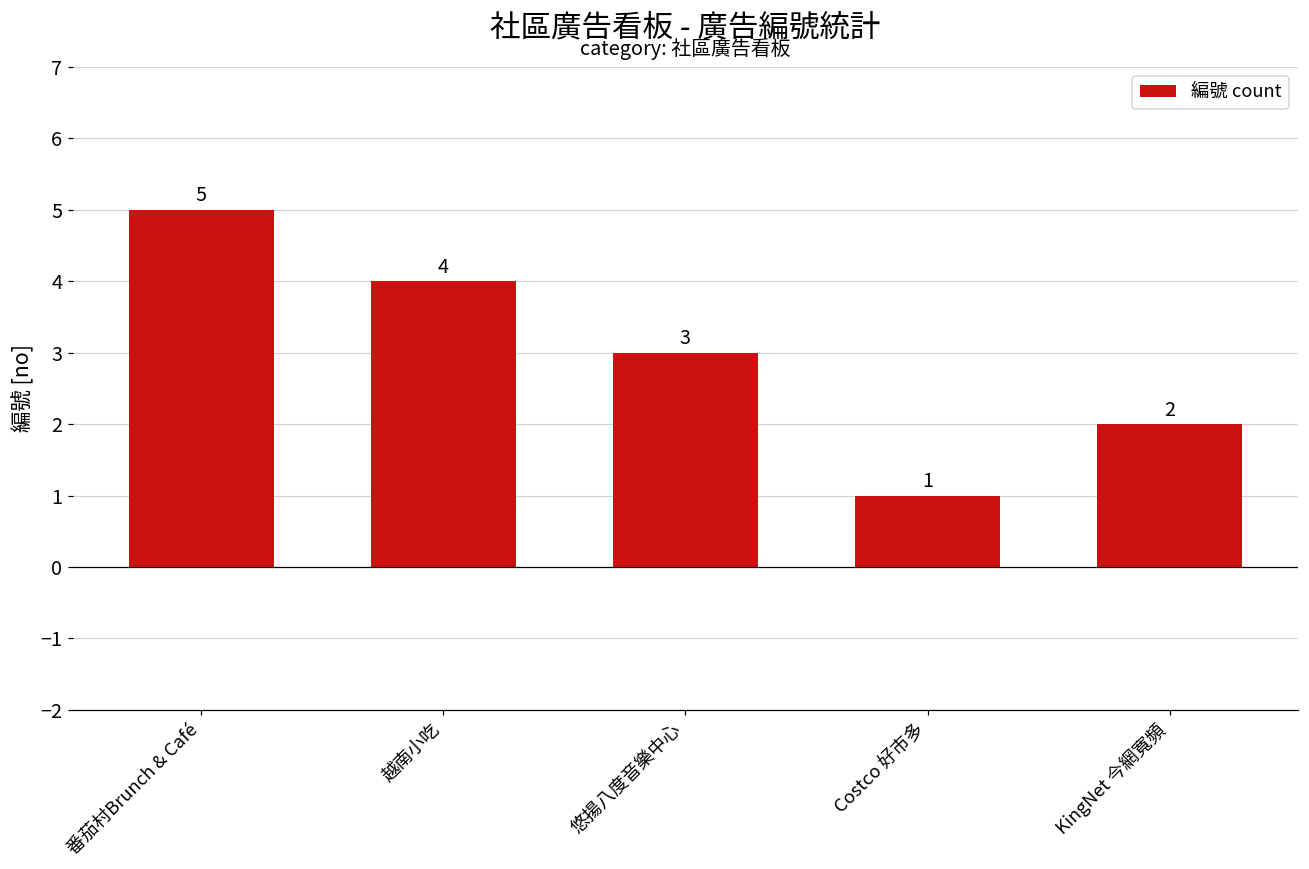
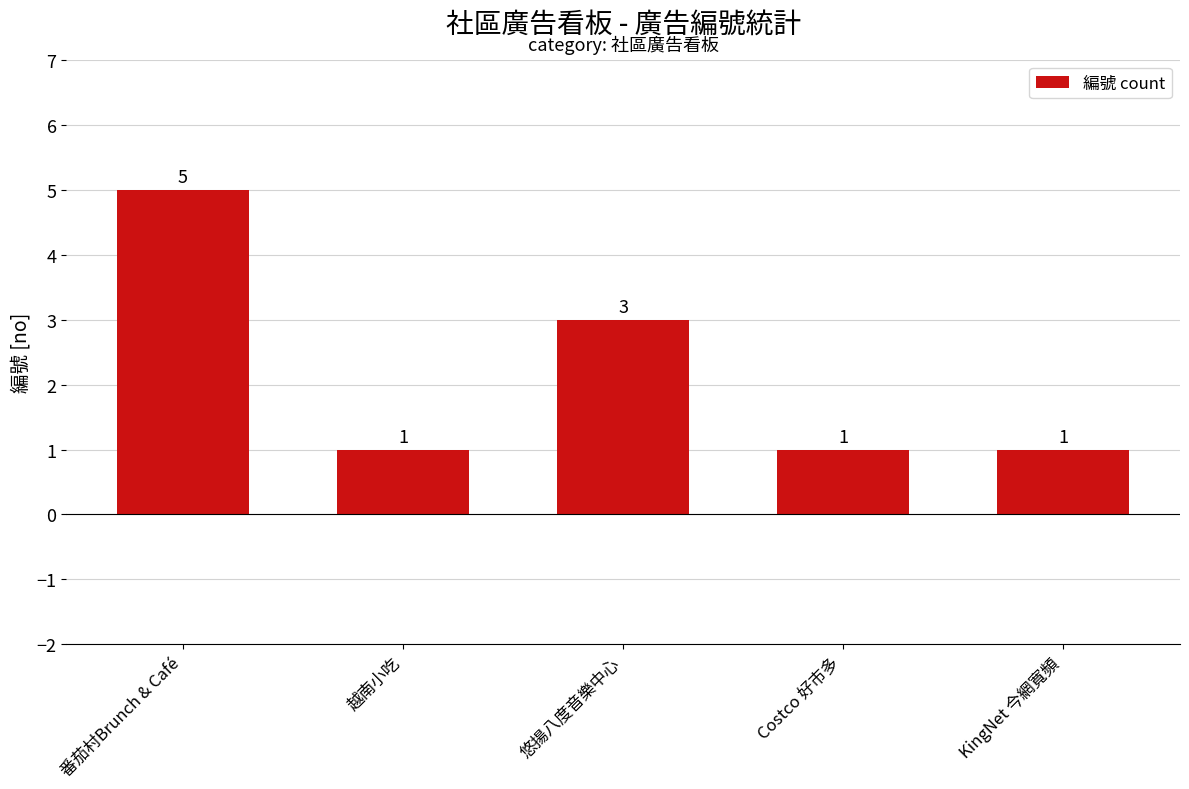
越南小吃: 4 -> 1
KingNet 今網寬頻: 2 -> 1
